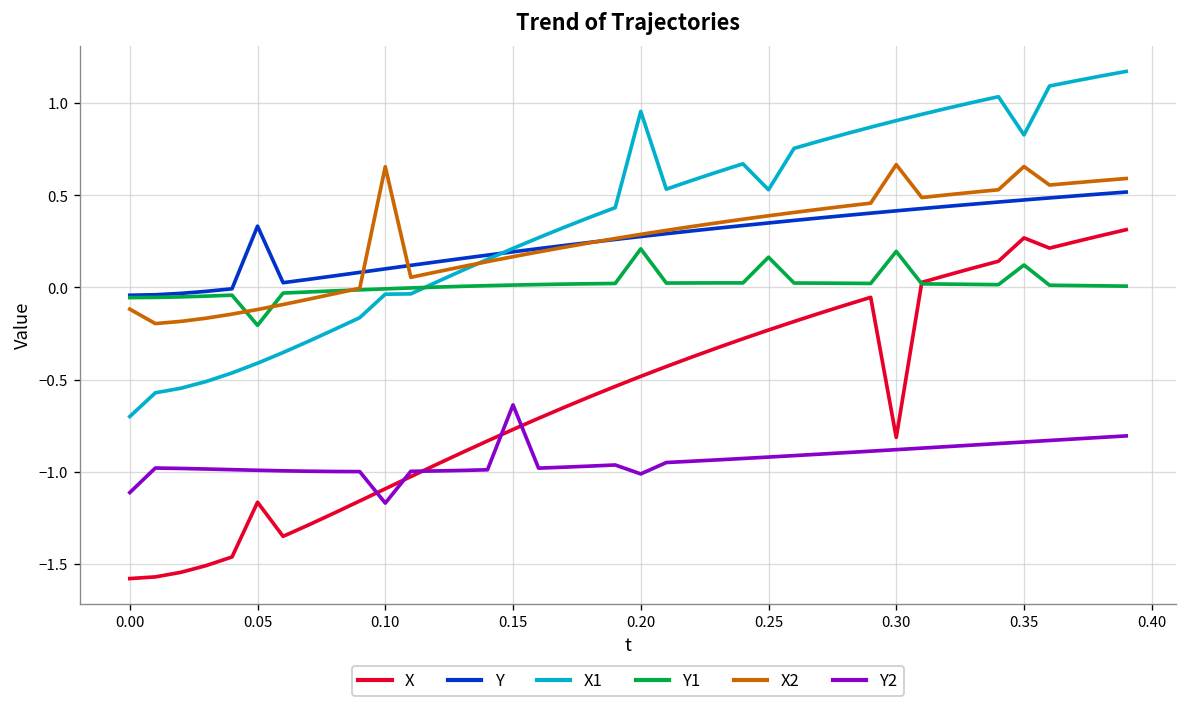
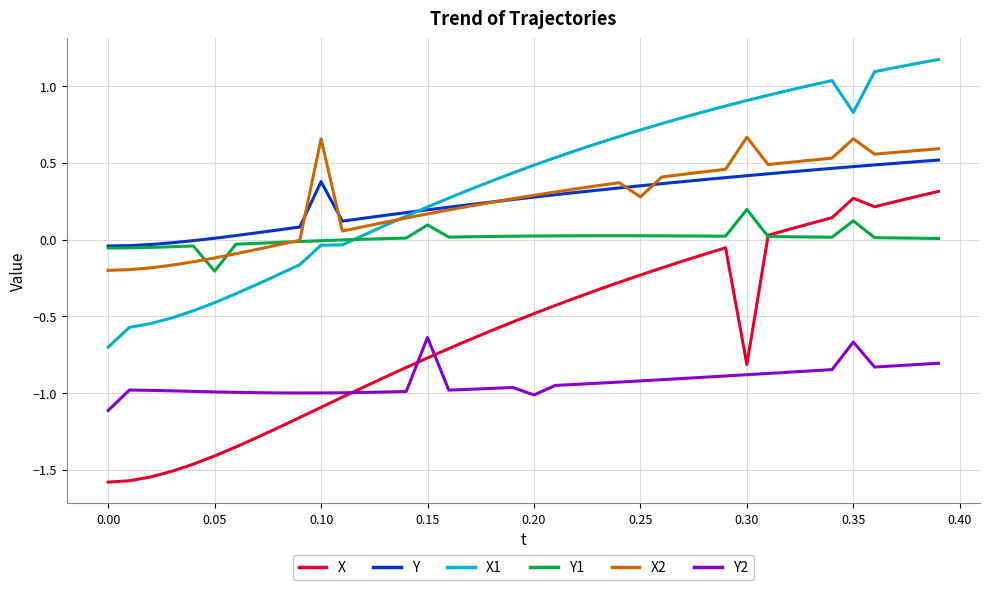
X2, 0.00: -0.12 -> -0.20
X, 0.05: -1.17 -> -1.41
Y, 0.05: 0.33 -> 0.01
Y, 0.10: 0.10 -> 0.38
Y2, 0.10: -1.17 -> -1.00
Y1, 0.15: 0.01 -> 0.10
X1, 0.20: 0.96 -> 0.48
Y1, 0.20: 0.21 -> 0.02
X1, 0.25: 0.53 -> 0.71
Y1, 0.25: 0.16 -> 0.02
X2, 0.25: 0.39 -> 0.28
Y2, 0.35: -0.84 -> -0.67
